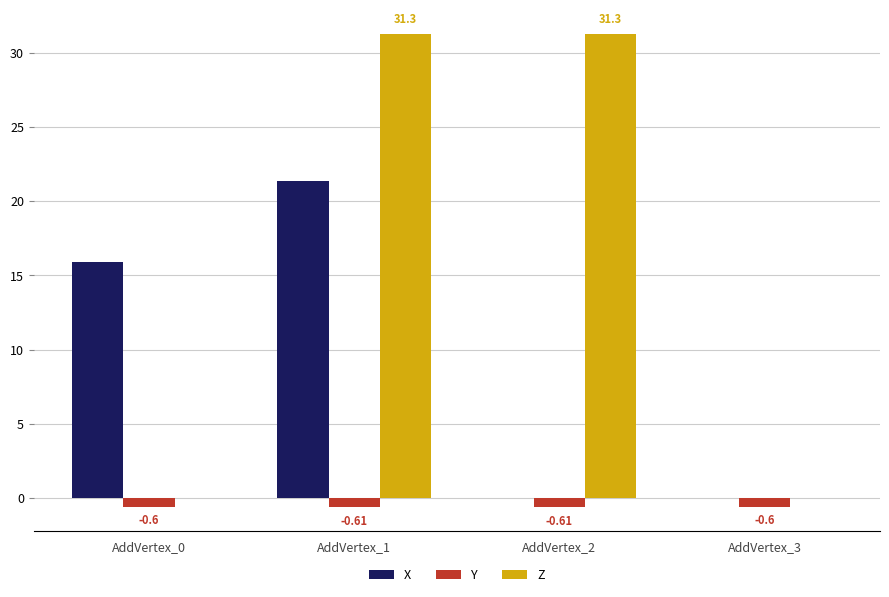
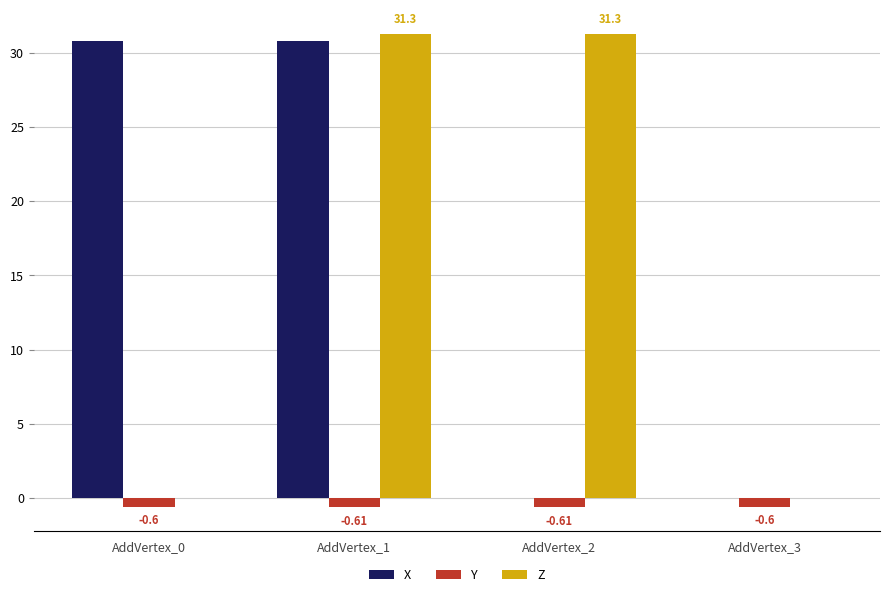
X, AddVertex_0: 15.9 -> 30.8
X, AddVertex_1: 21.4 -> 30.8
